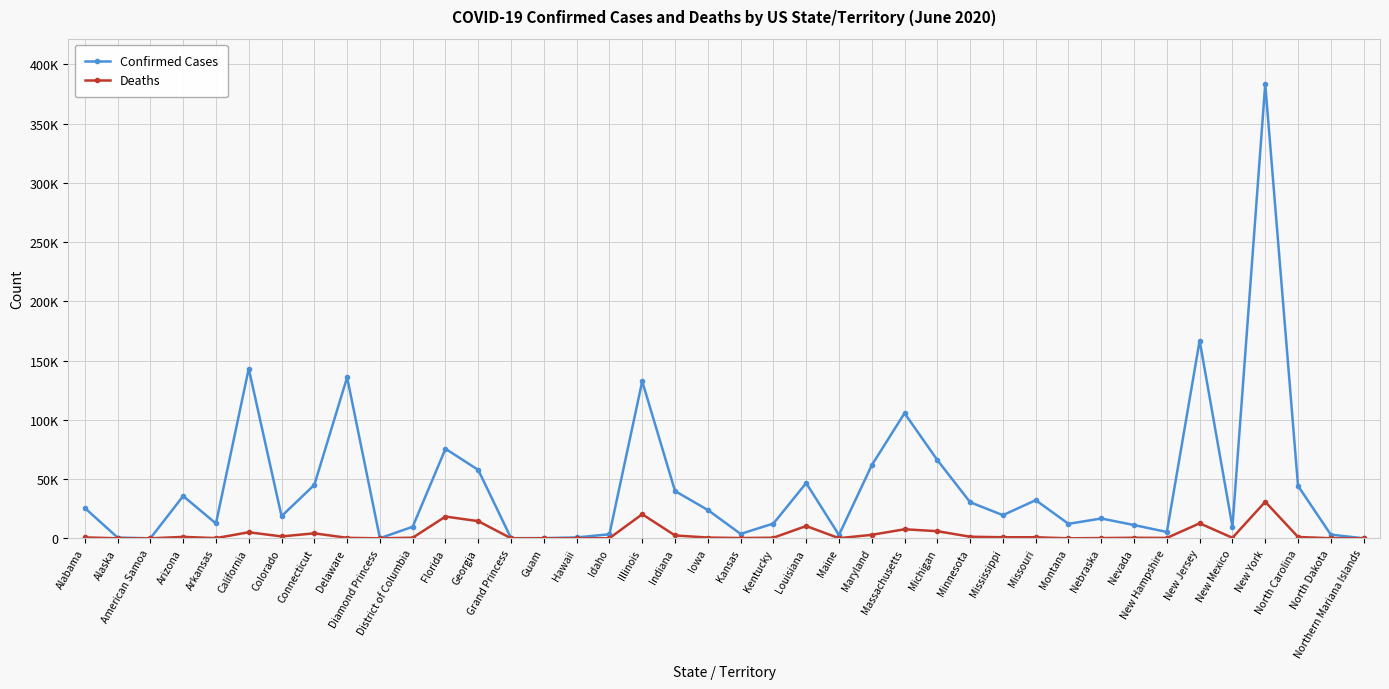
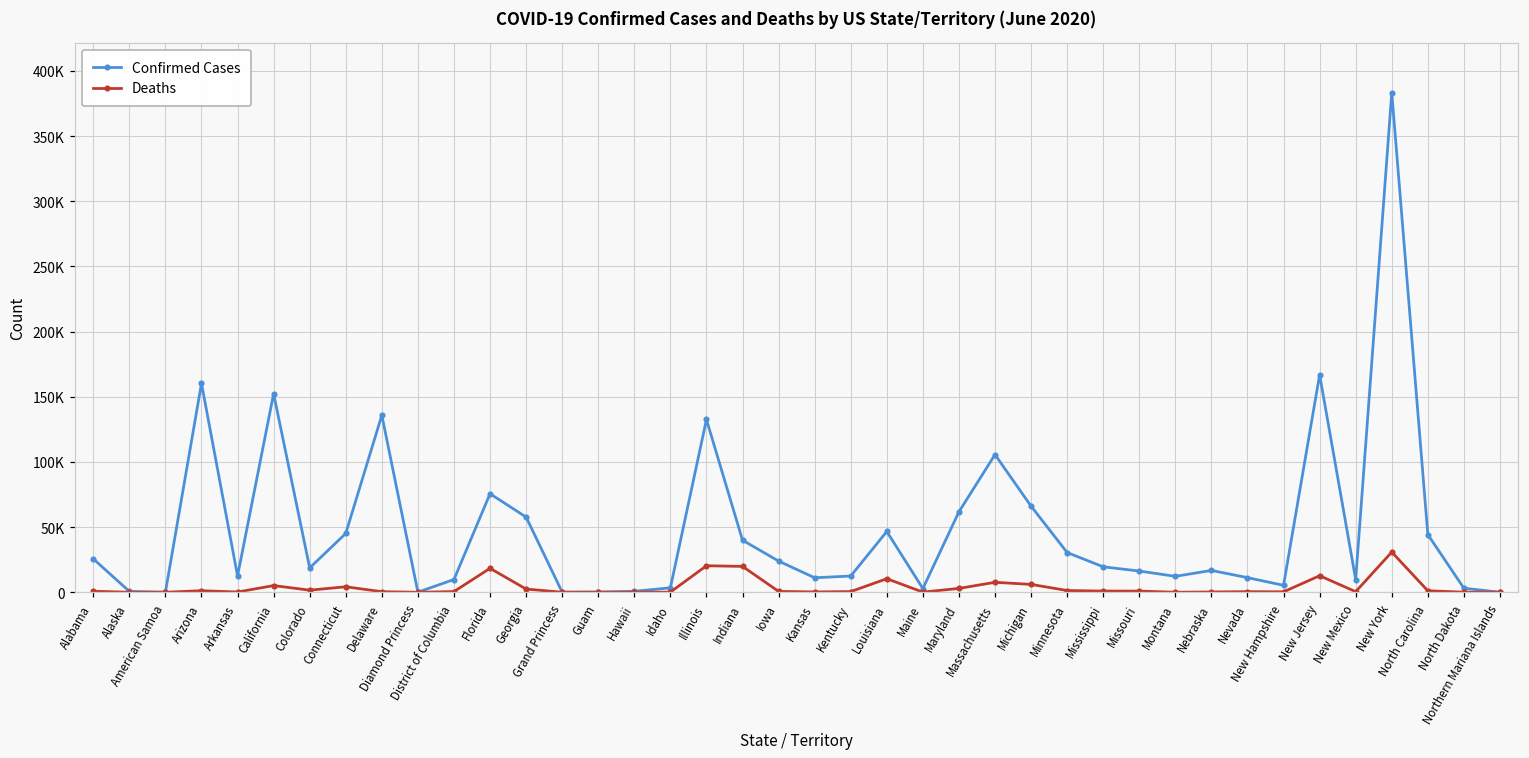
Confirmed Cases, Arizona: 36000 -> 160000
Confirmed Cases, California: 143000 -> 152000
Deaths, Georgia: 14000 -> 2000
Deaths, Indiana: 2000 -> 20000
Confirmed Cases, Kansas: 4000 -> 11000
Confirmed Cases, Missouri: 32000 -> 16000
